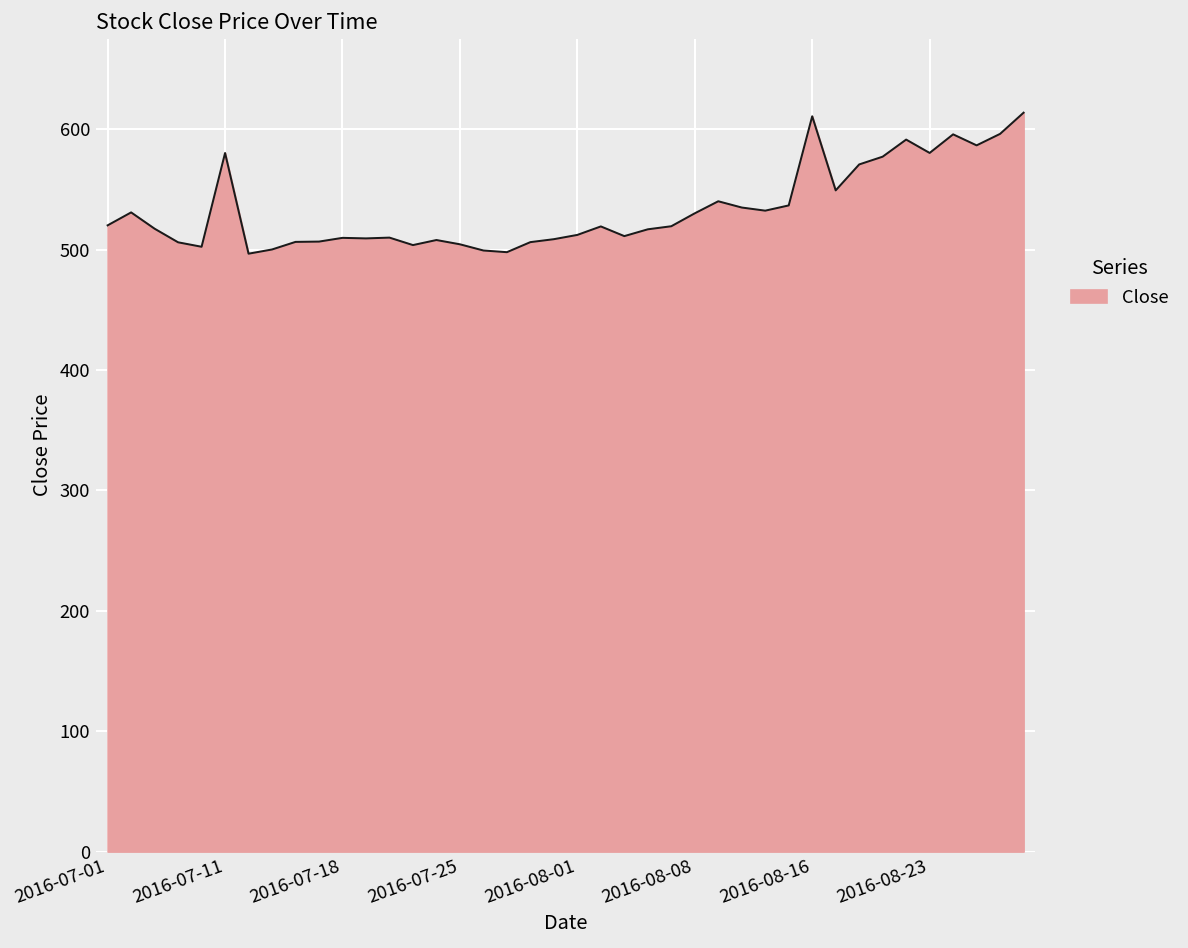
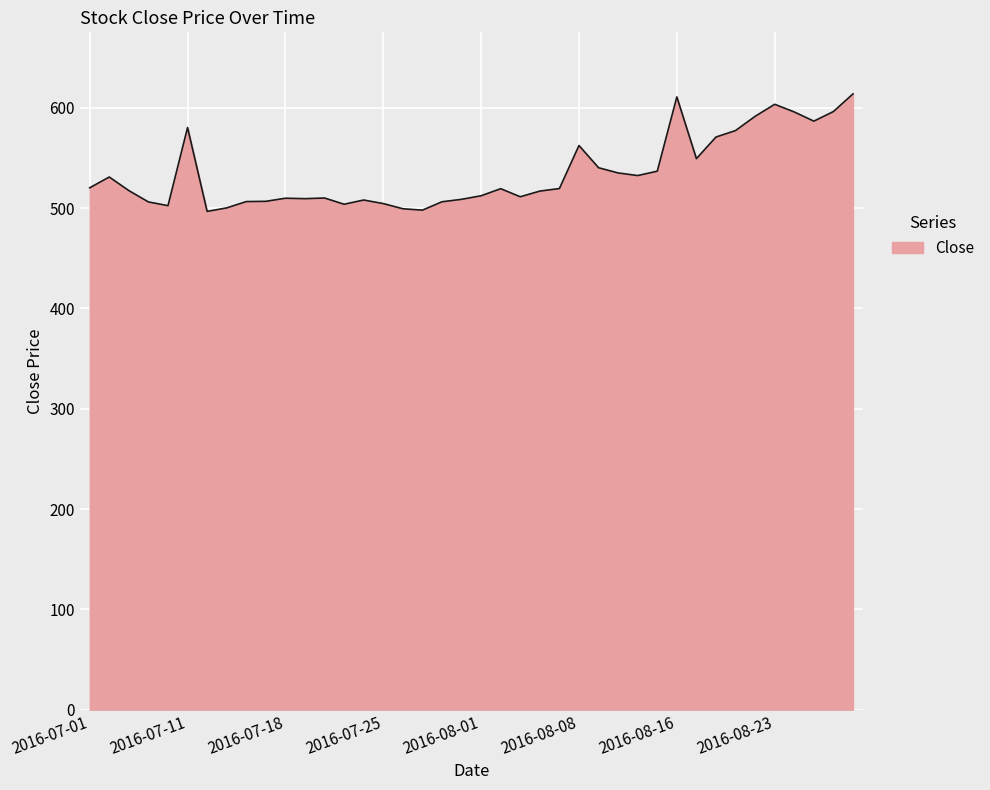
2016-08-08: 530 -> 562
2016-08-23: 580 -> 604
